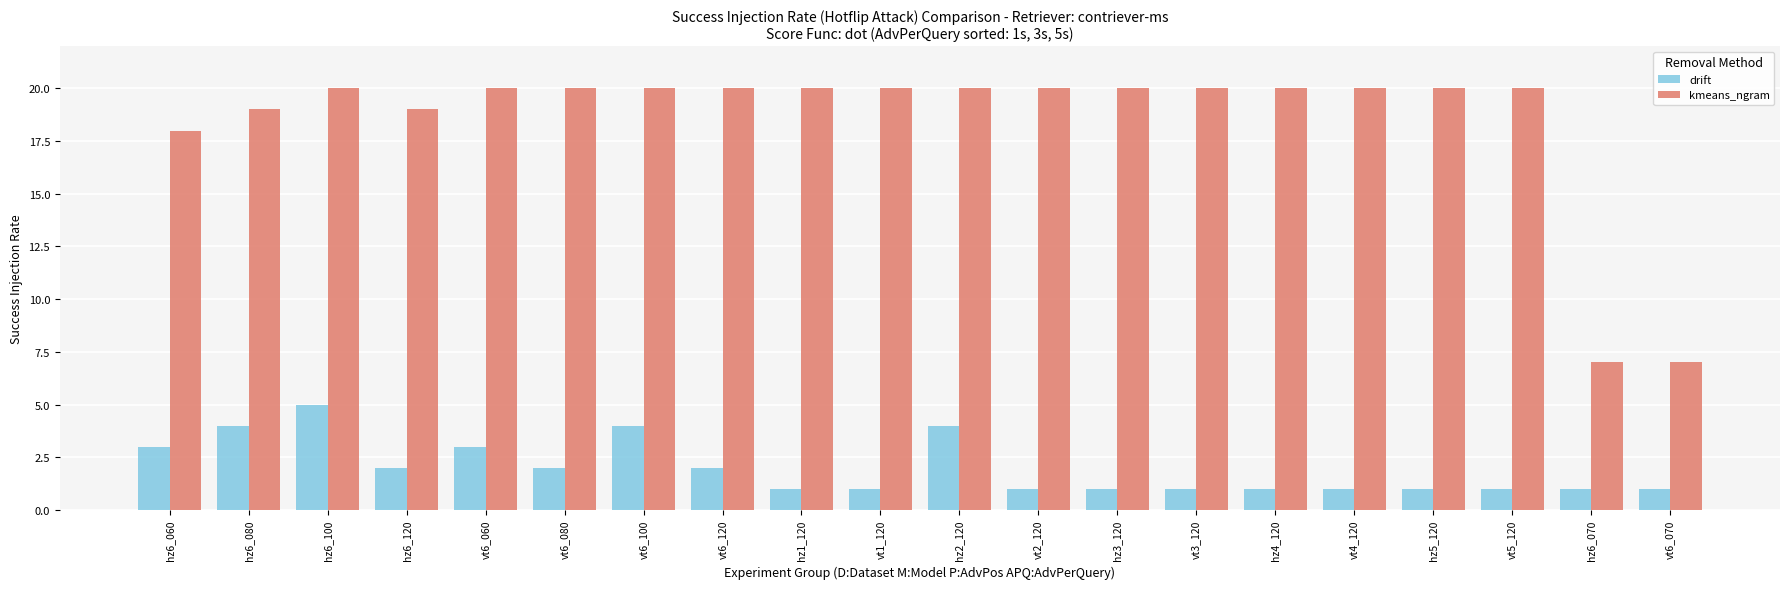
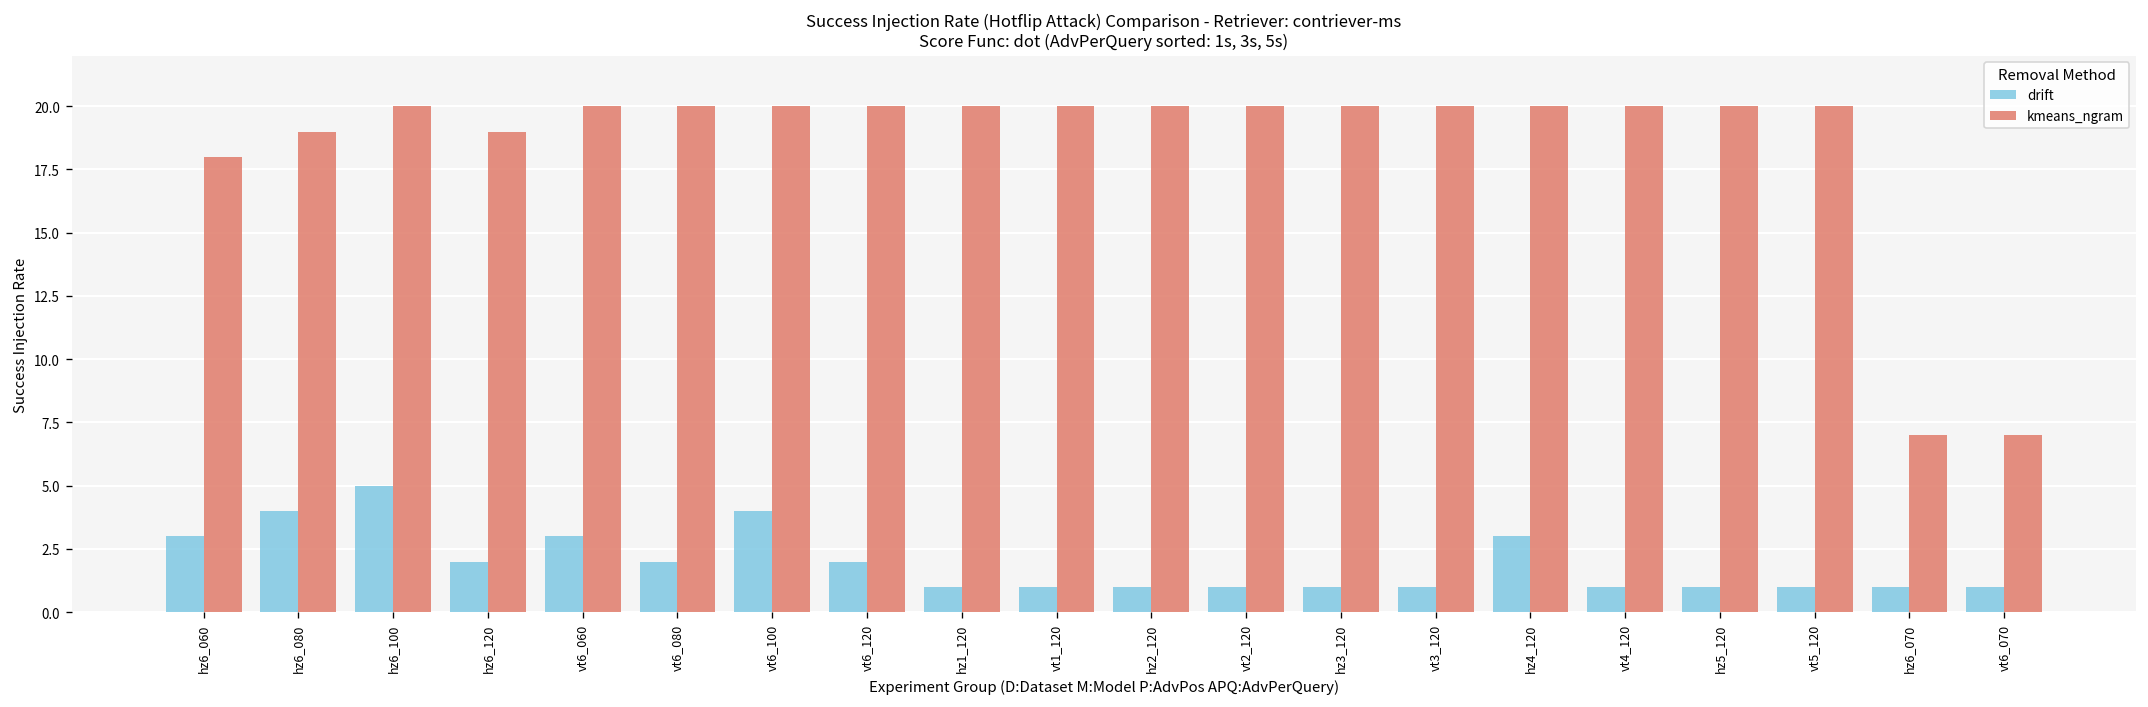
drift, hz2_120: 4 -> 1
drift, hz4_120: 1 -> 3
